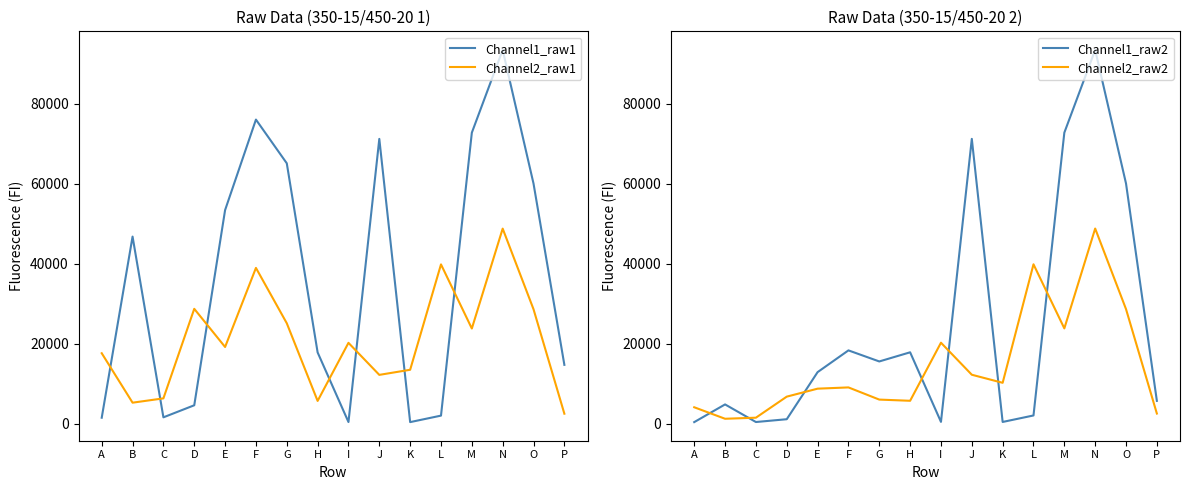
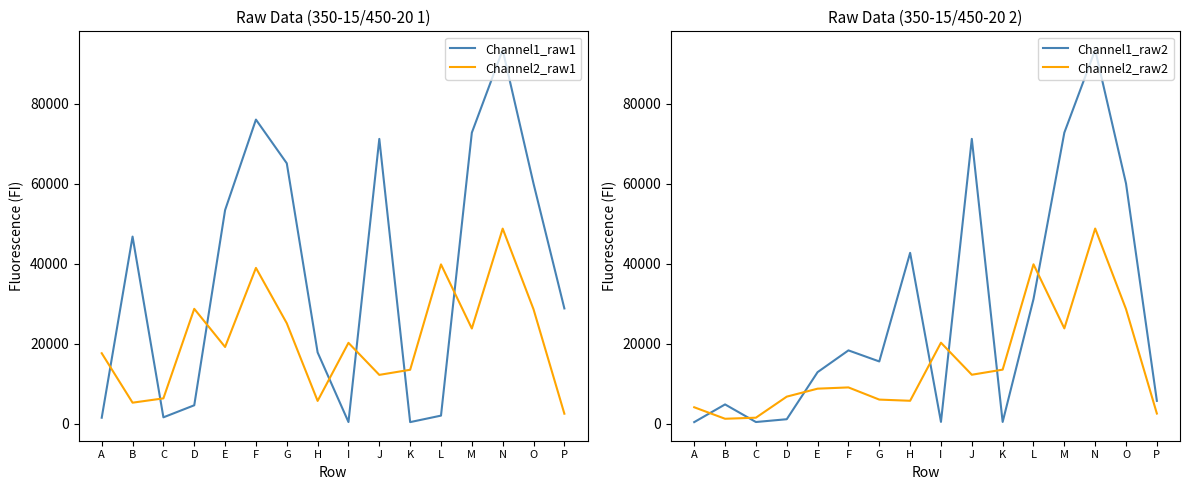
Raw Data (350-15/450-20 1), Channel1_raw1, P: 15000 -> 29000
Raw Data (350-15/450-20 2), Channel1_raw2, H: 18000 -> 43000
Raw Data (350-15/450-20 2), Channel2_raw2, K: 10000 -> 13000
Raw Data (350-15/450-20 2), Channel1_raw2, L: 2000 -> 31000
